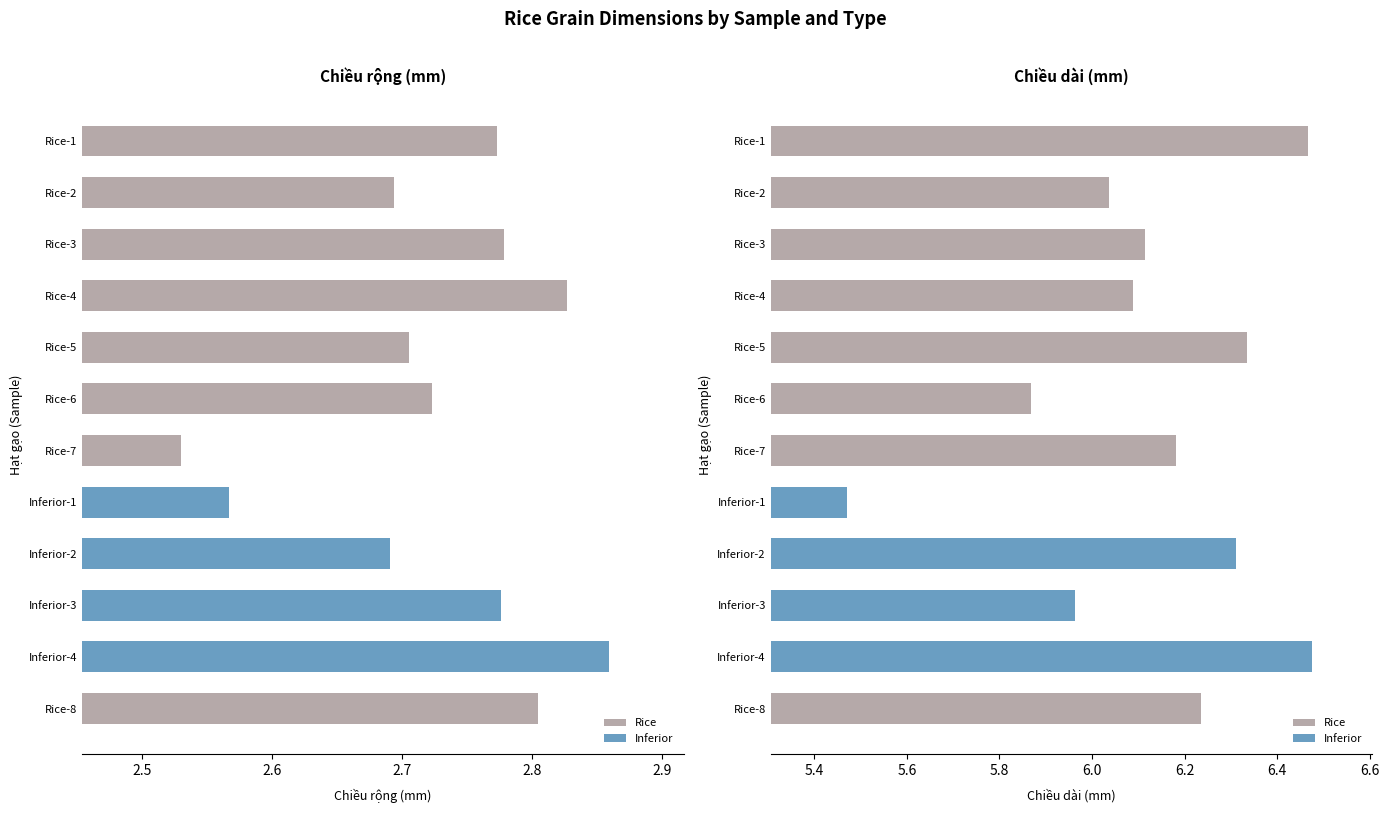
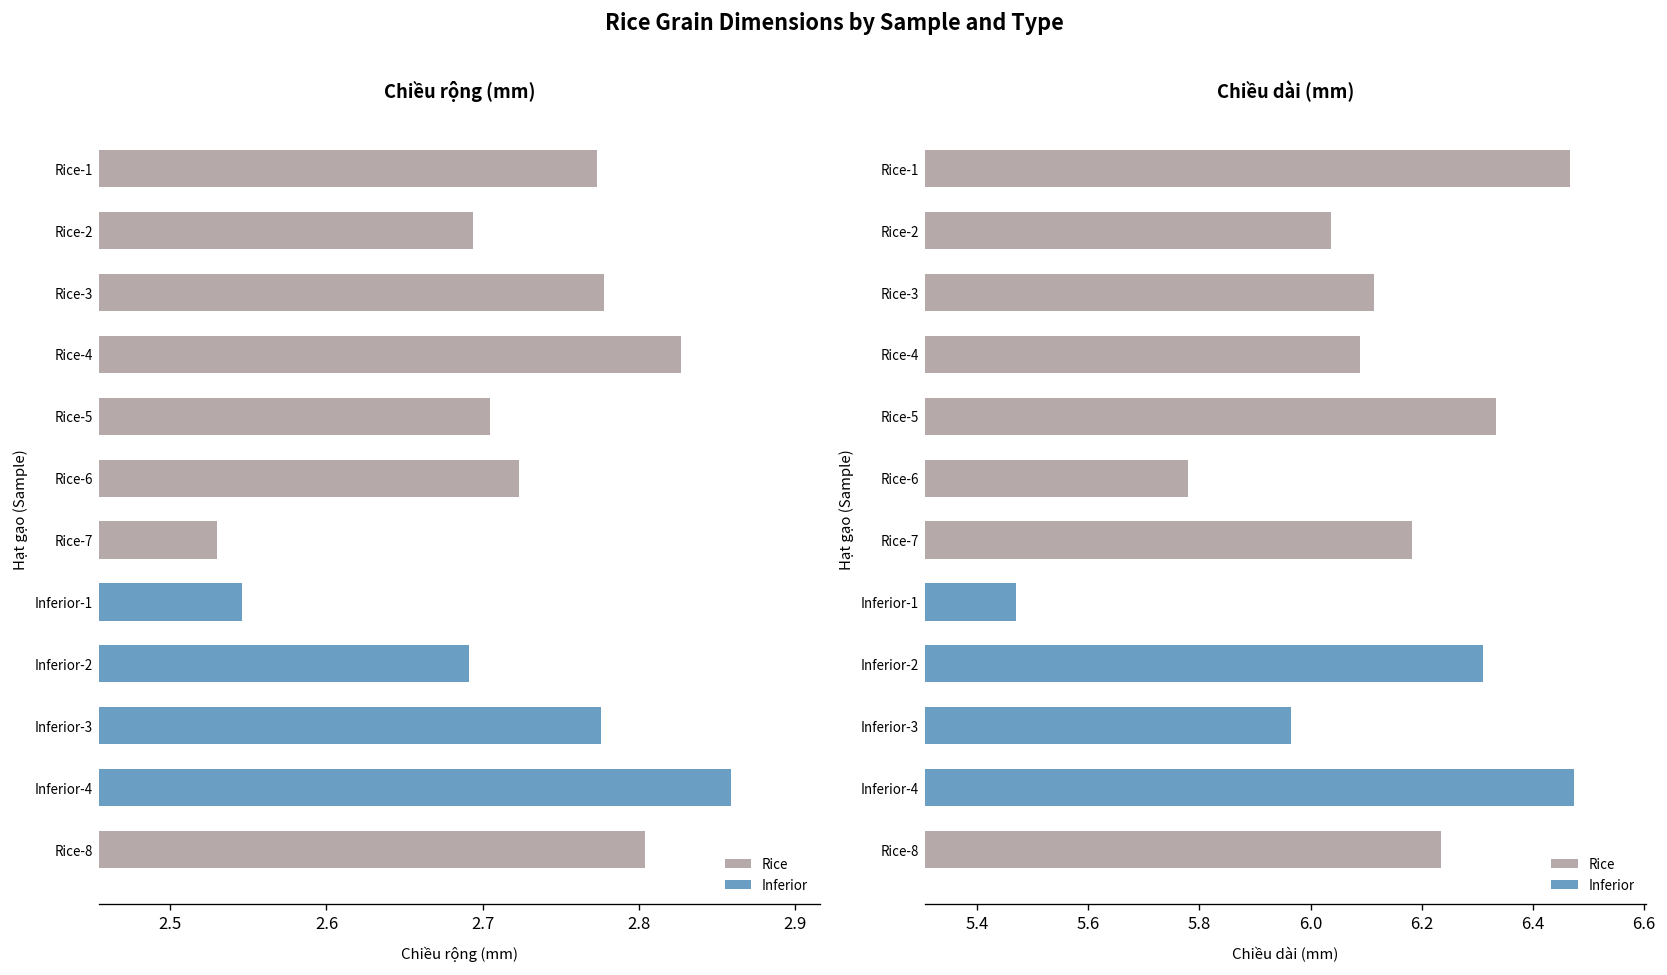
Chiều rộng (mm), Inferior-1: 2.567 -> 2.546
Chiều dài (mm), Rice-6: 5.87 -> 5.78
